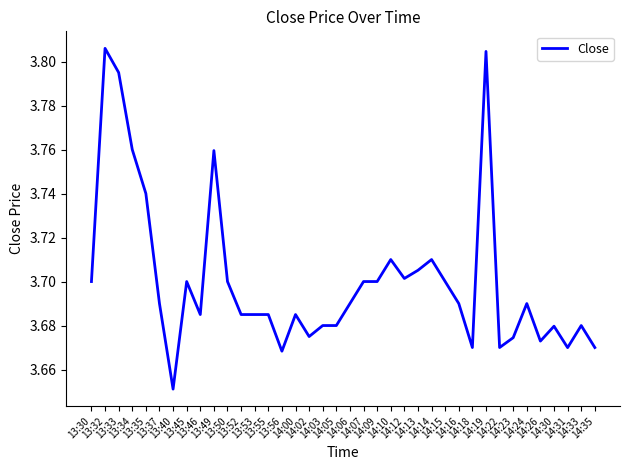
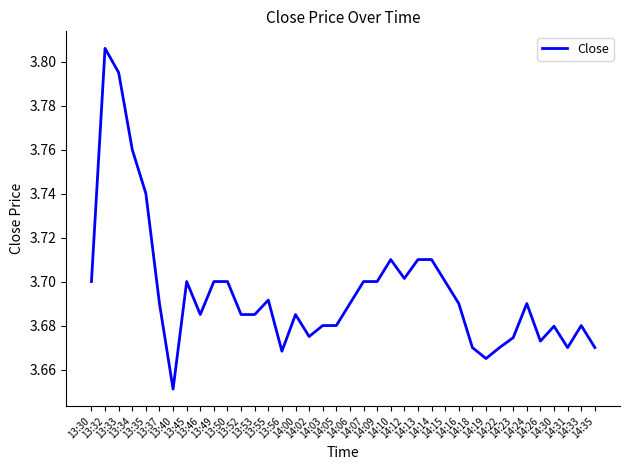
13:49: 3.760 -> 3.700
13:55: 3.685 -> 3.692
14:13: 3.705 -> 3.710
14:19: 3.805 -> 3.665
